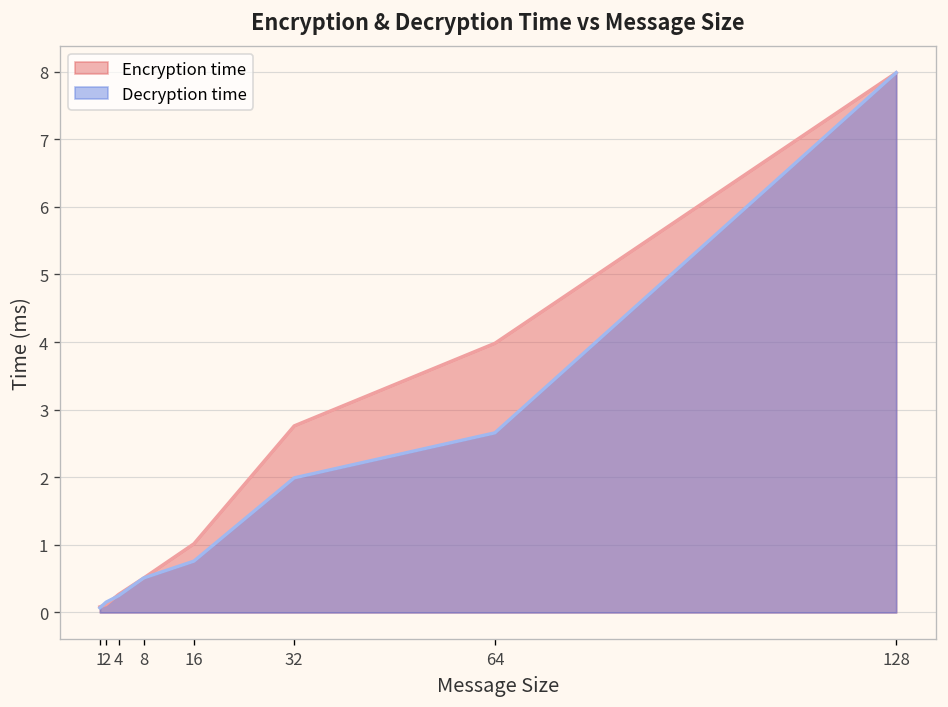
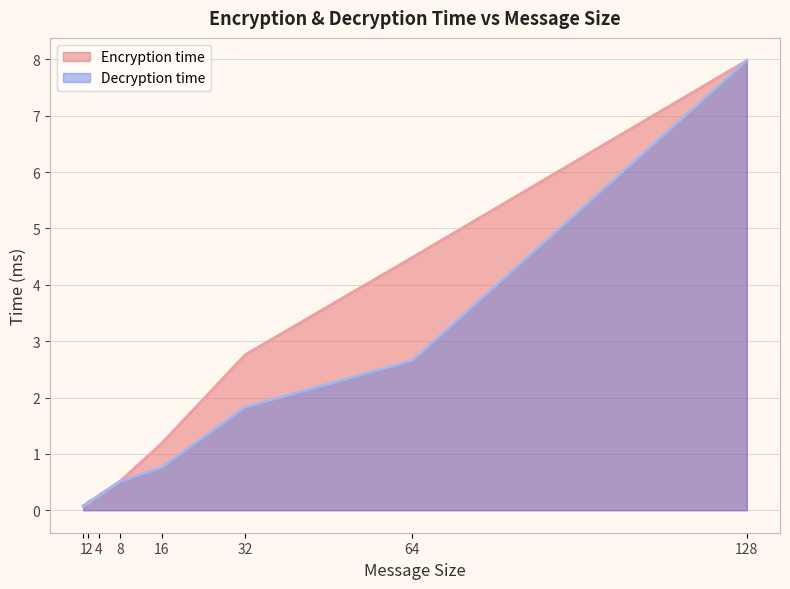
Encryption time, 16: 1.0 -> 1.2
Decryption time, 32: 2.0 -> 1.8
Encryption time, 64: 4.0 -> 4.5
